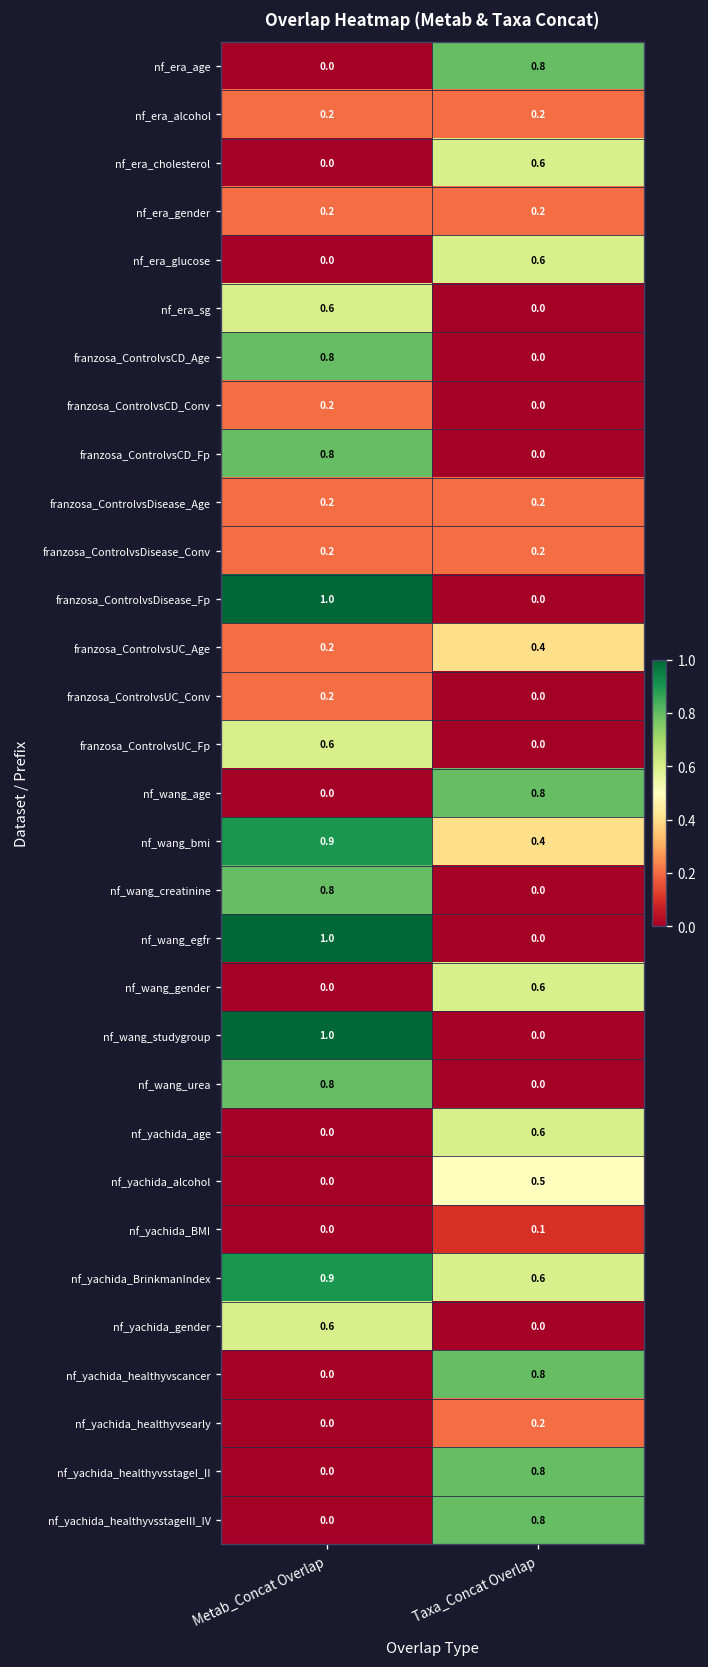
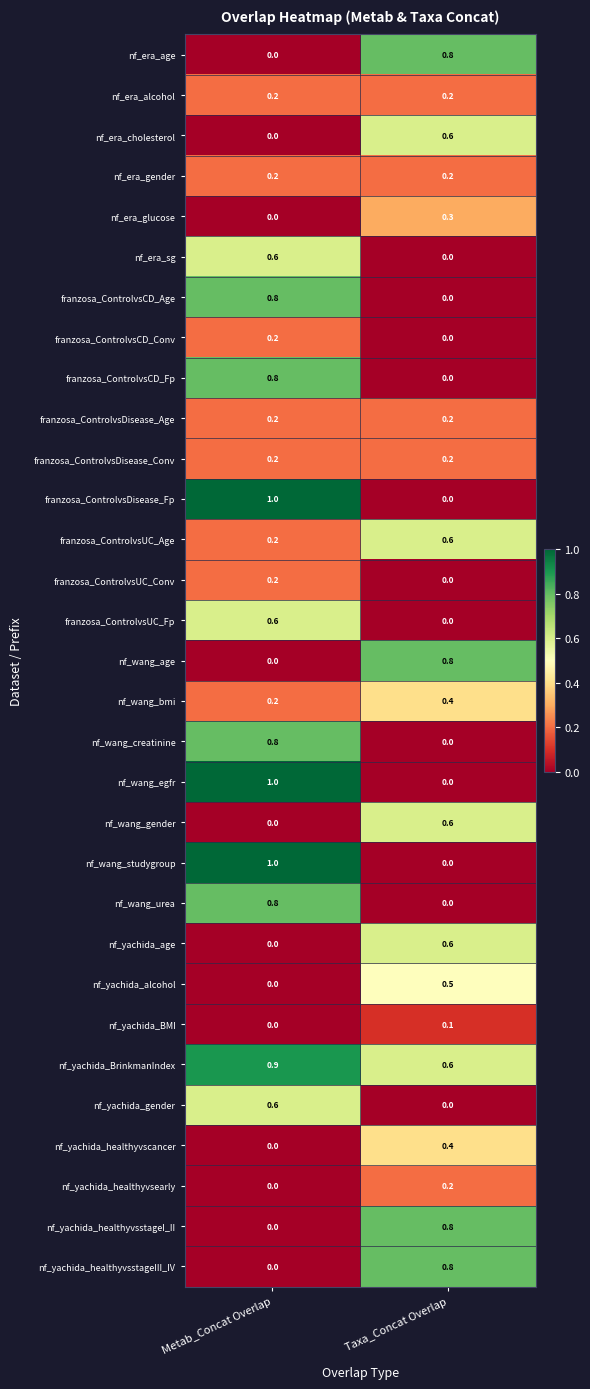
nf_era_glucose, Taxa_Concat Overlap: 0.6 -> 0.3
franzosa_ControlvsUC_Age, Taxa_Concat Overlap: 0.4 -> 0.6
nf_wang_bmi, Metab_Concat Overlap: 0.9 -> 0.2
nf_yachida_healthyvscancer, Taxa_Concat Overlap: 0.8 -> 0.4
